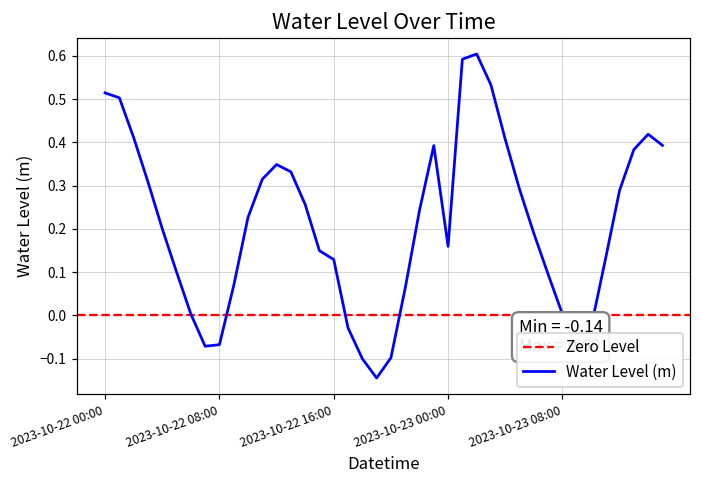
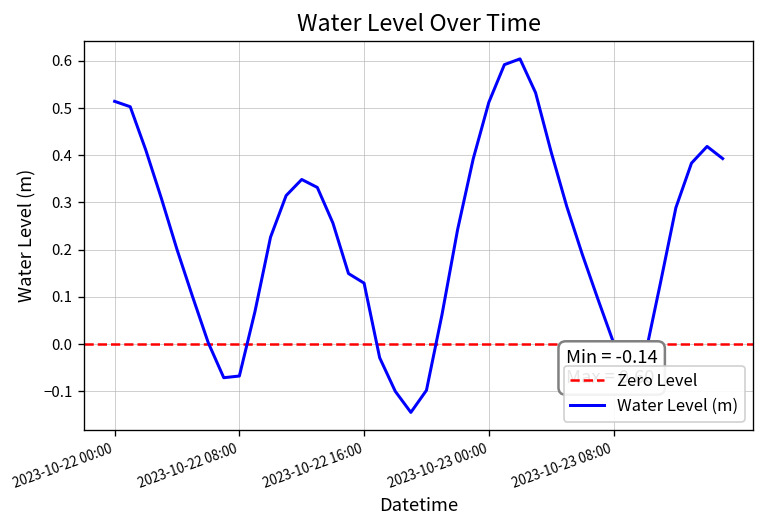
2023-10-23 00:00: 0.16 -> 0.51
